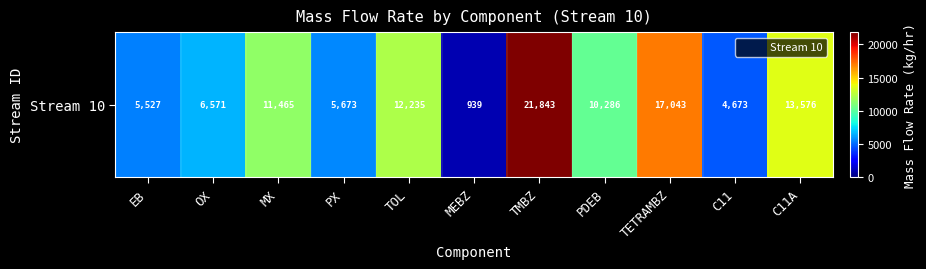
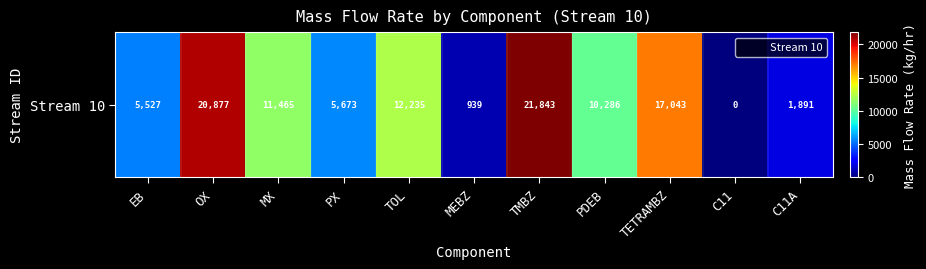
Stream 10, OX: 6,571 -> 20,877
Stream 10, C11: 4,673 -> 0
Stream 10, C11A: 13,576 -> 1,891
